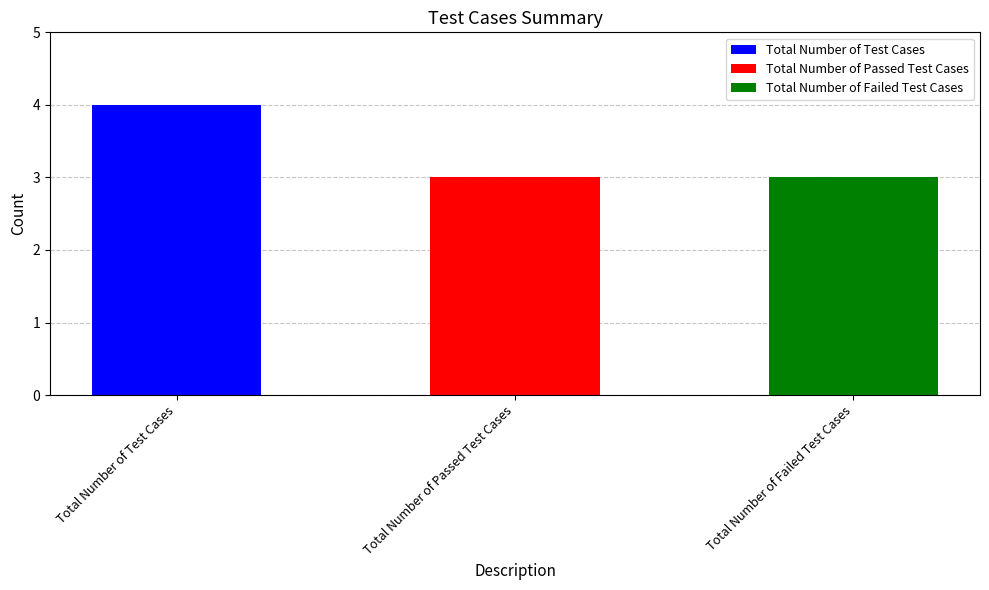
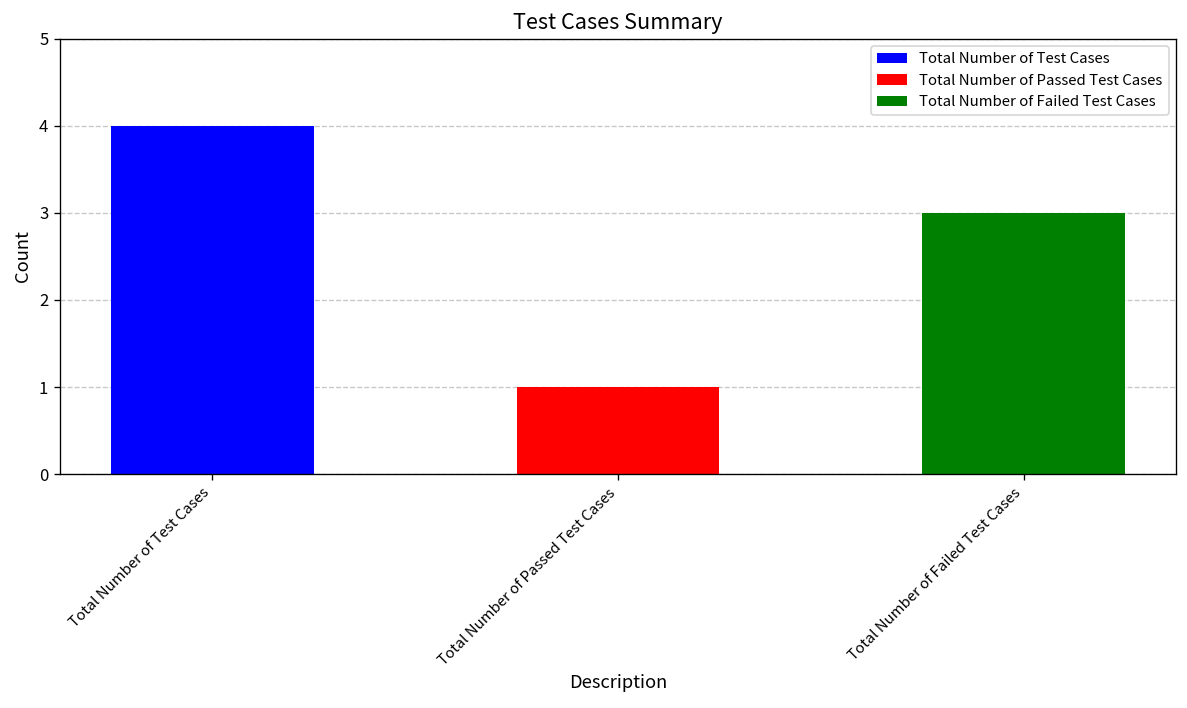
Total Number of Passed Test Cases: 3 -> 1
